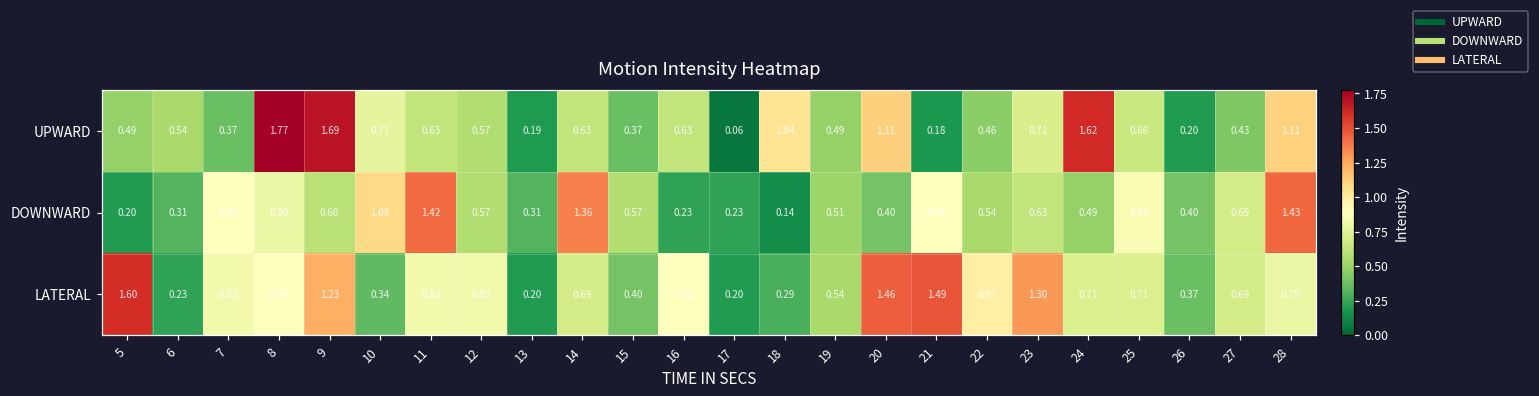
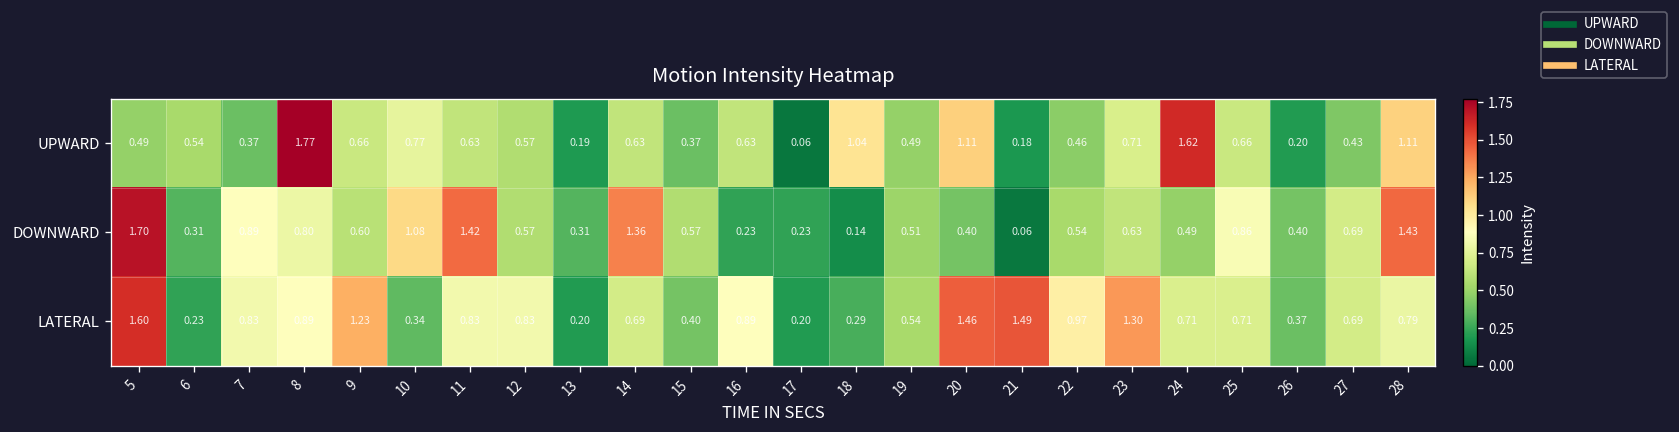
UPWARD, 9: 1.69 -> 0.66
DOWNWARD, 5: 0.20 -> 1.70
DOWNWARD, 21: 0.89 -> 0.06
